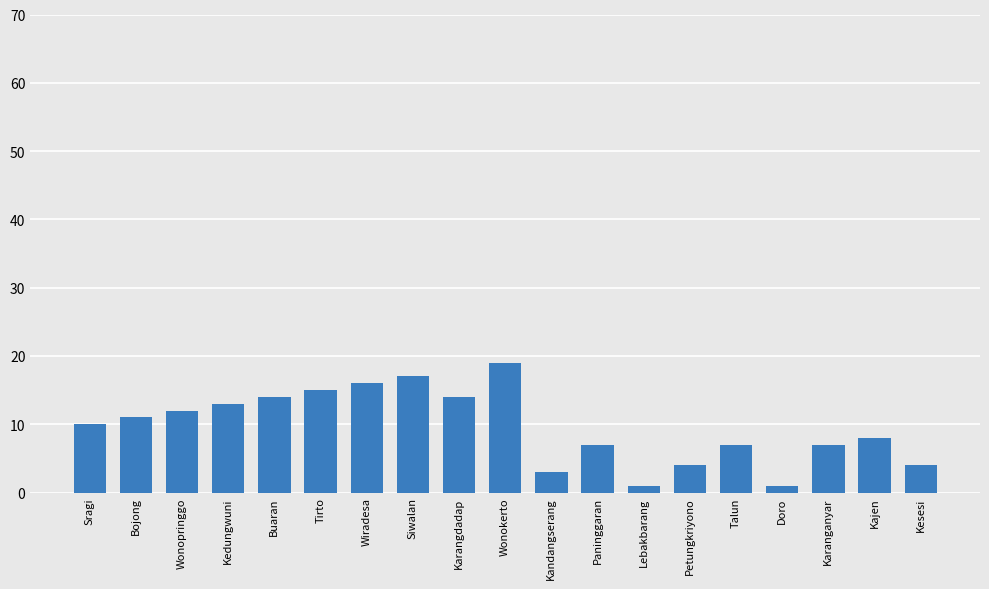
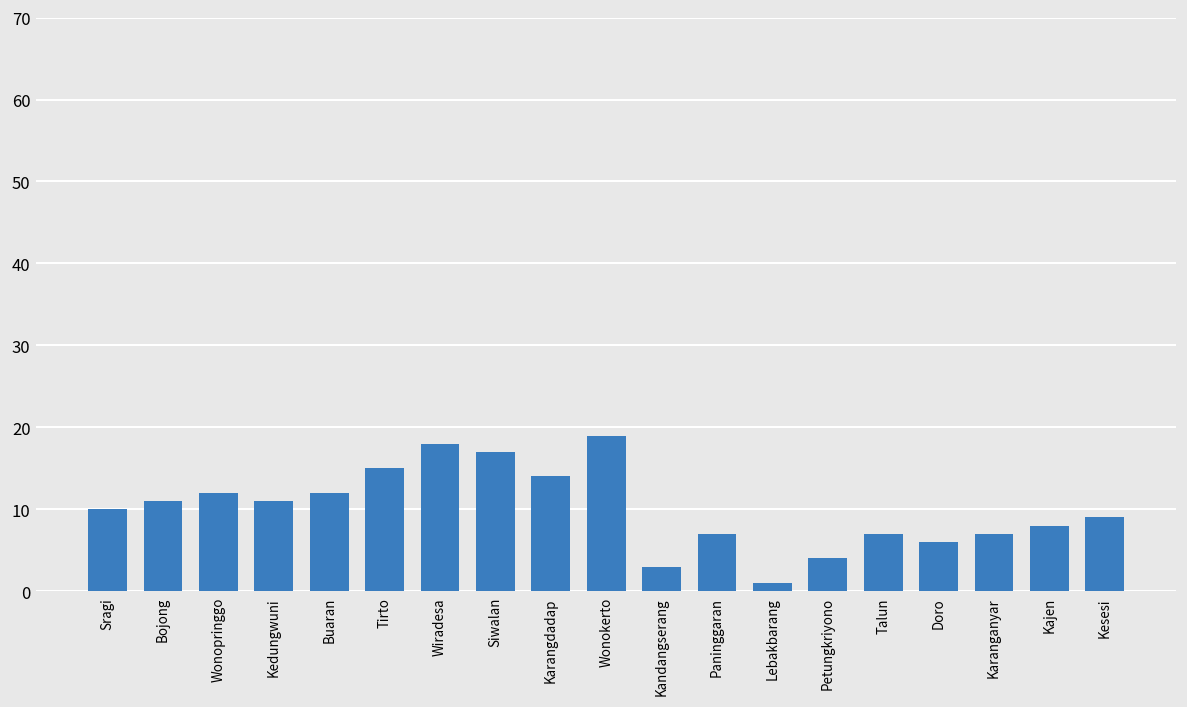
Kedungwuni: 13 -> 11
Buaran: 14 -> 12
Wiradesa: 16 -> 18
Doro: 1 -> 6
Kesesi: 4 -> 9
